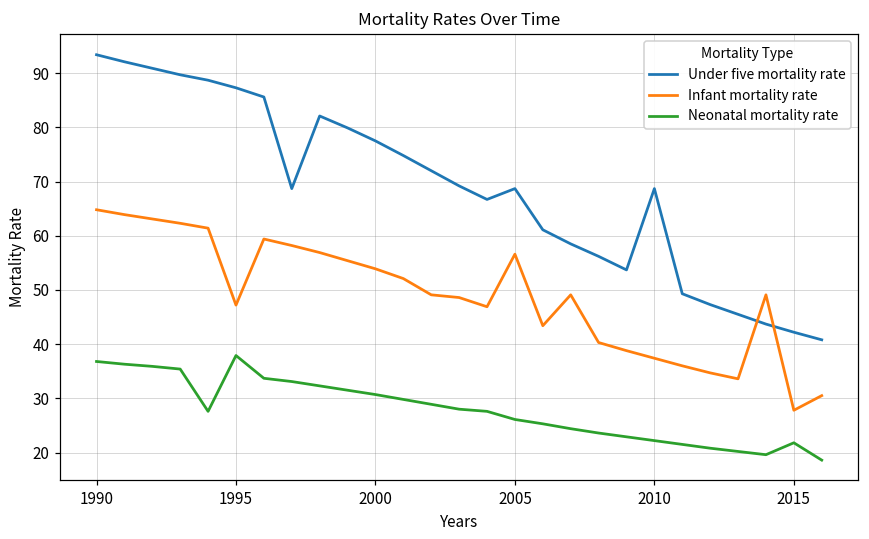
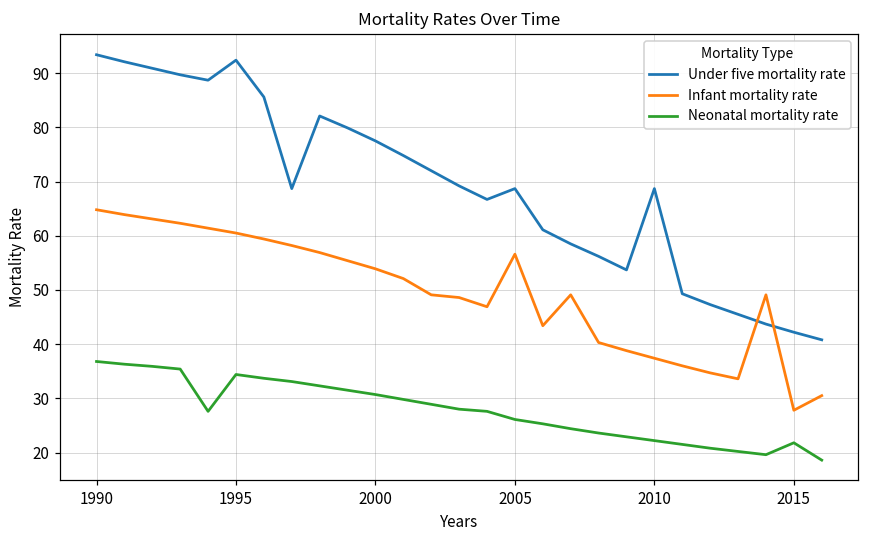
Under five mortality rate, 1995: 87 -> 92
Infant mortality rate, 1995: 47 -> 61
Neonatal mortality rate, 1995: 38 -> 34
